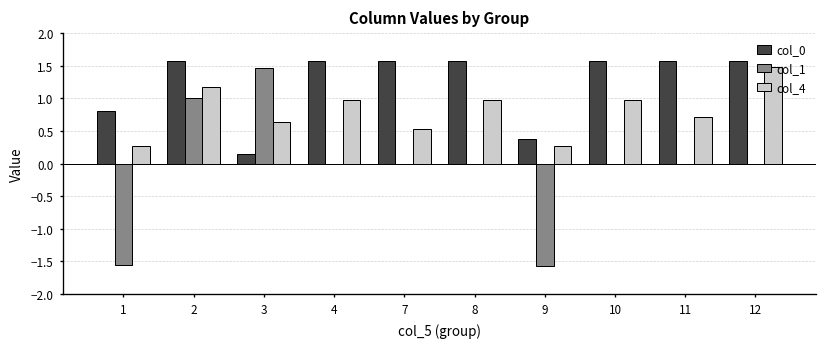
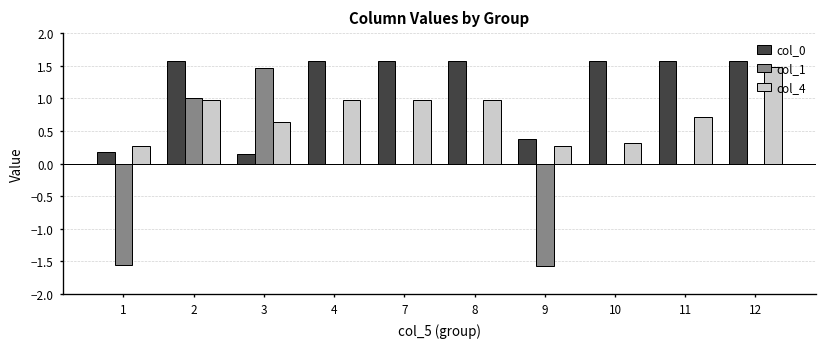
col_0, 1: 0.8 -> 0.2
col_4, 2: 1.2 -> 1.0
col_4, 7: 0.5 -> 1.0
col_4, 10: 1.0 -> 0.3
